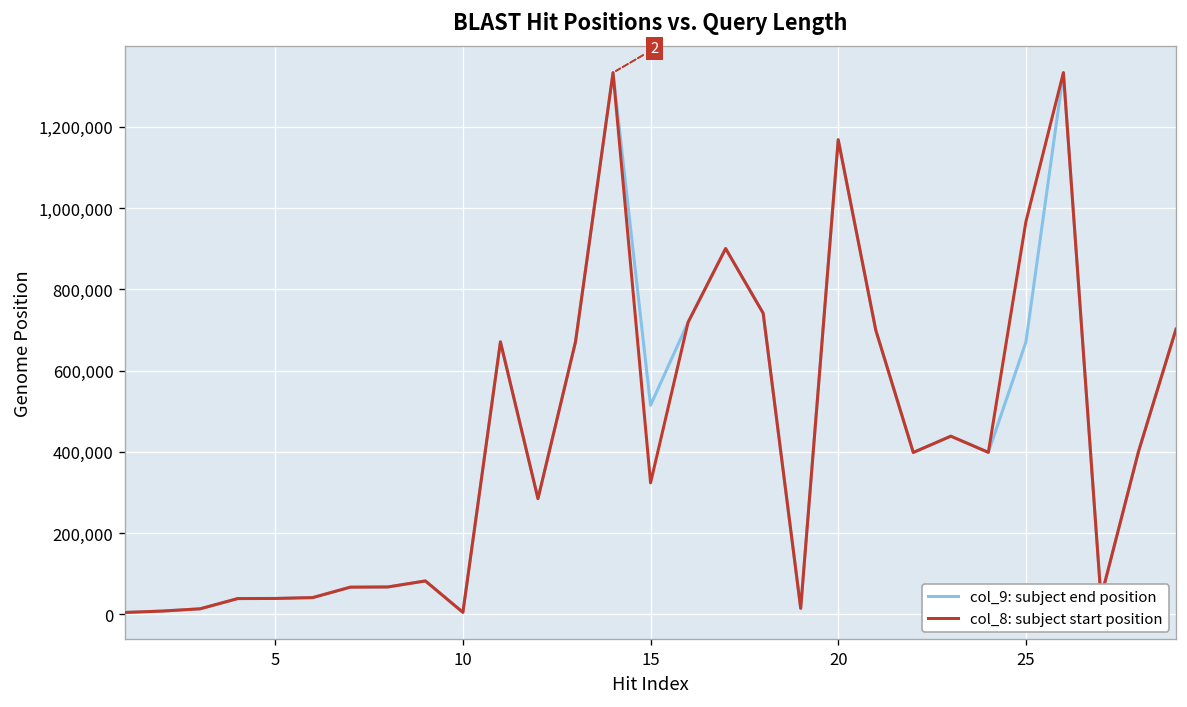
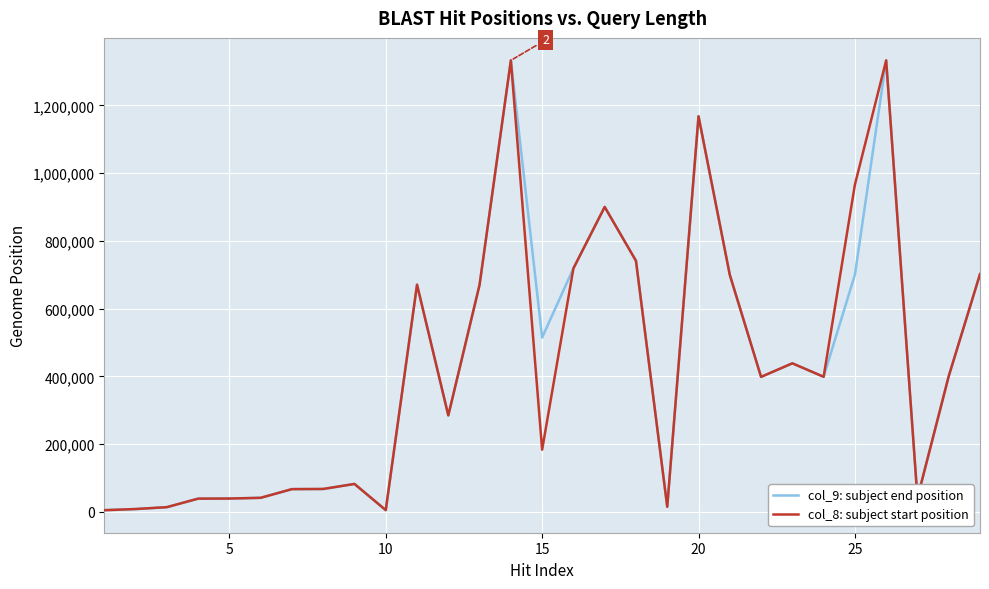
col_8: subject start position, 15: 320,000 -> 180,000
col_9: subject end position, 25: 670,000 -> 700,000
